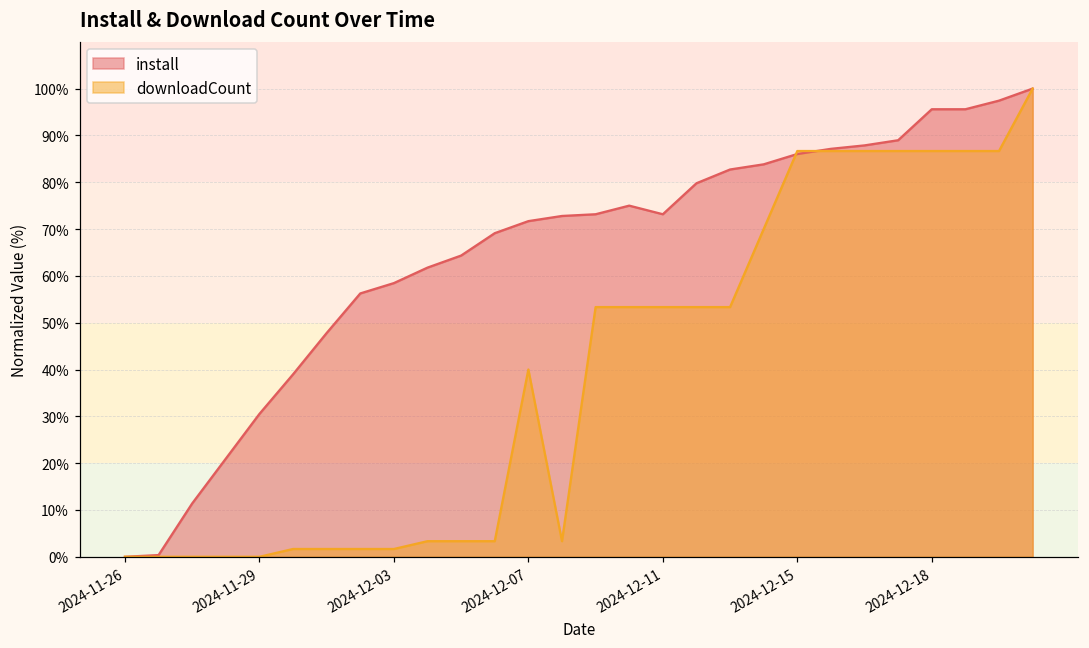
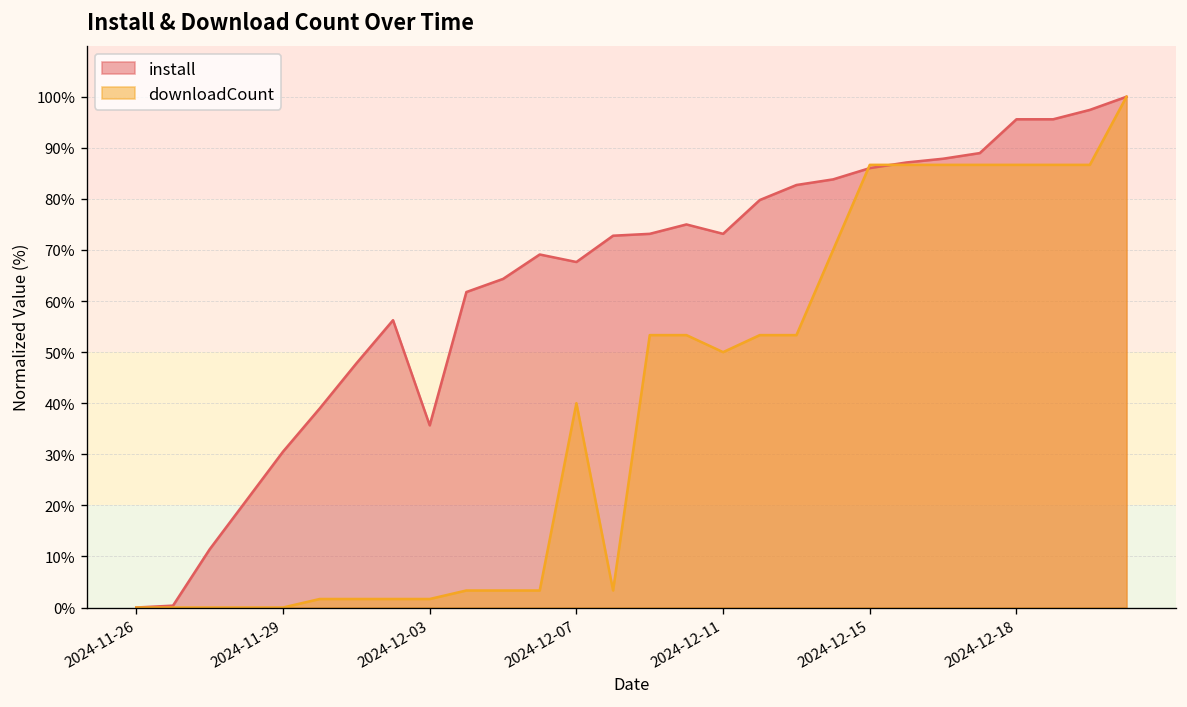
install, 2024-12-03: 58% -> 36%
install, 2024-12-07: 72% -> 68%
downloadCount, 2024-12-11: 53% -> 50%
